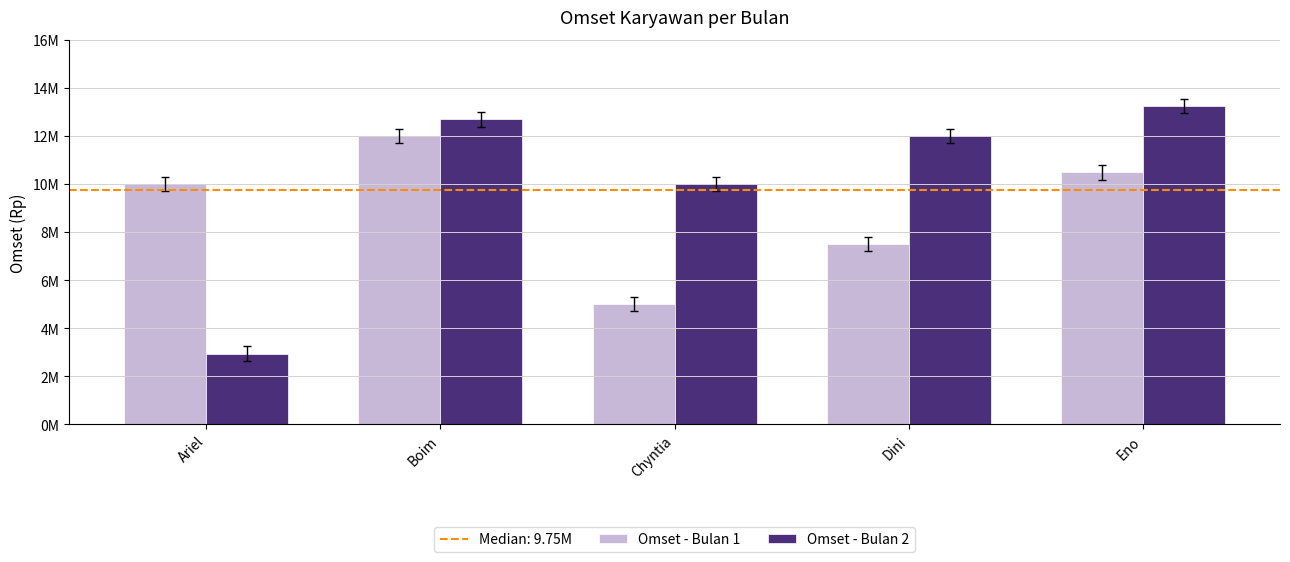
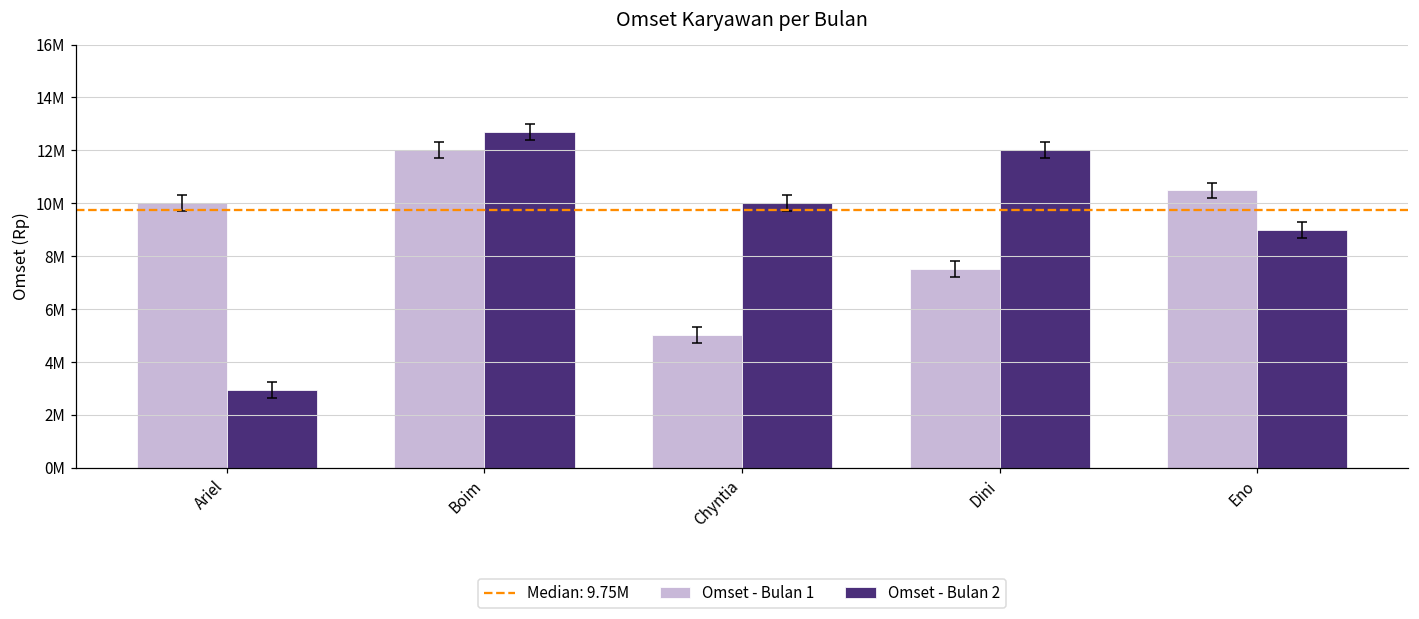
Omset - Bulan 2, Eno: 13300000 -> 9000000
